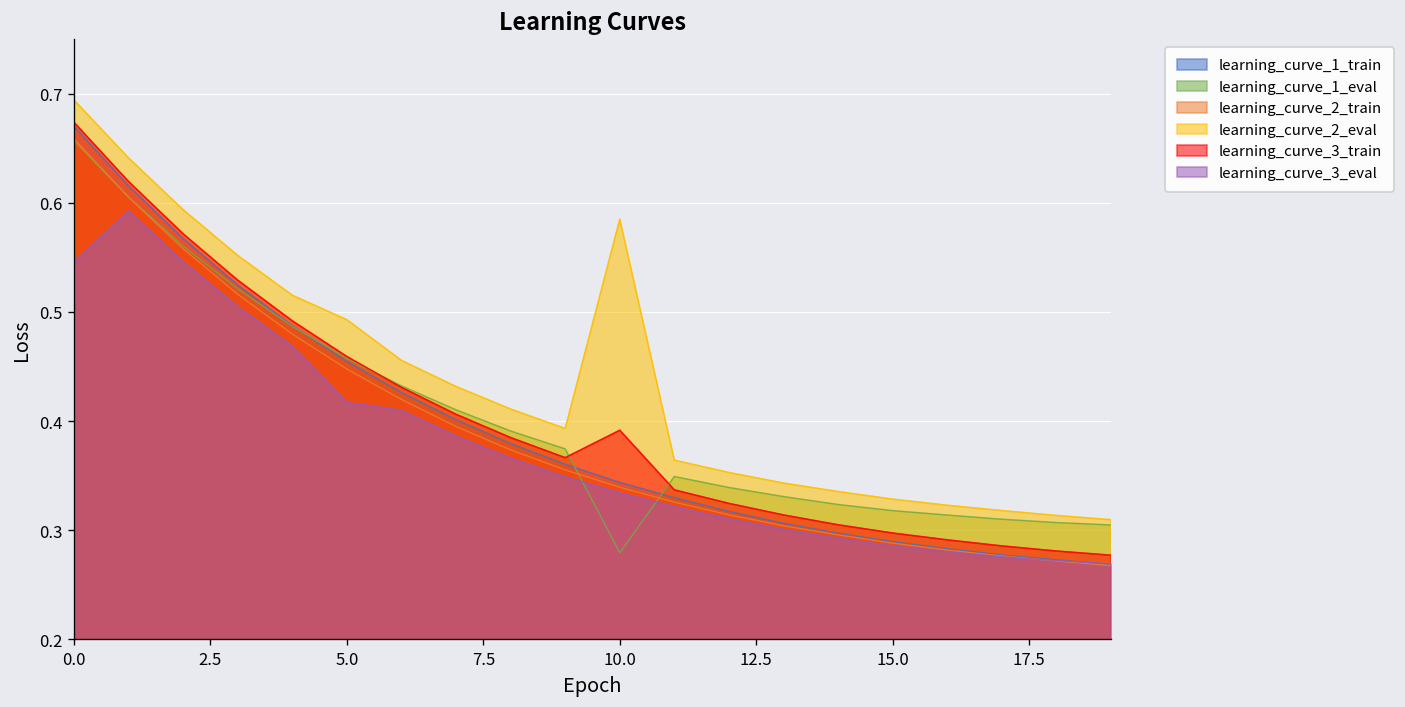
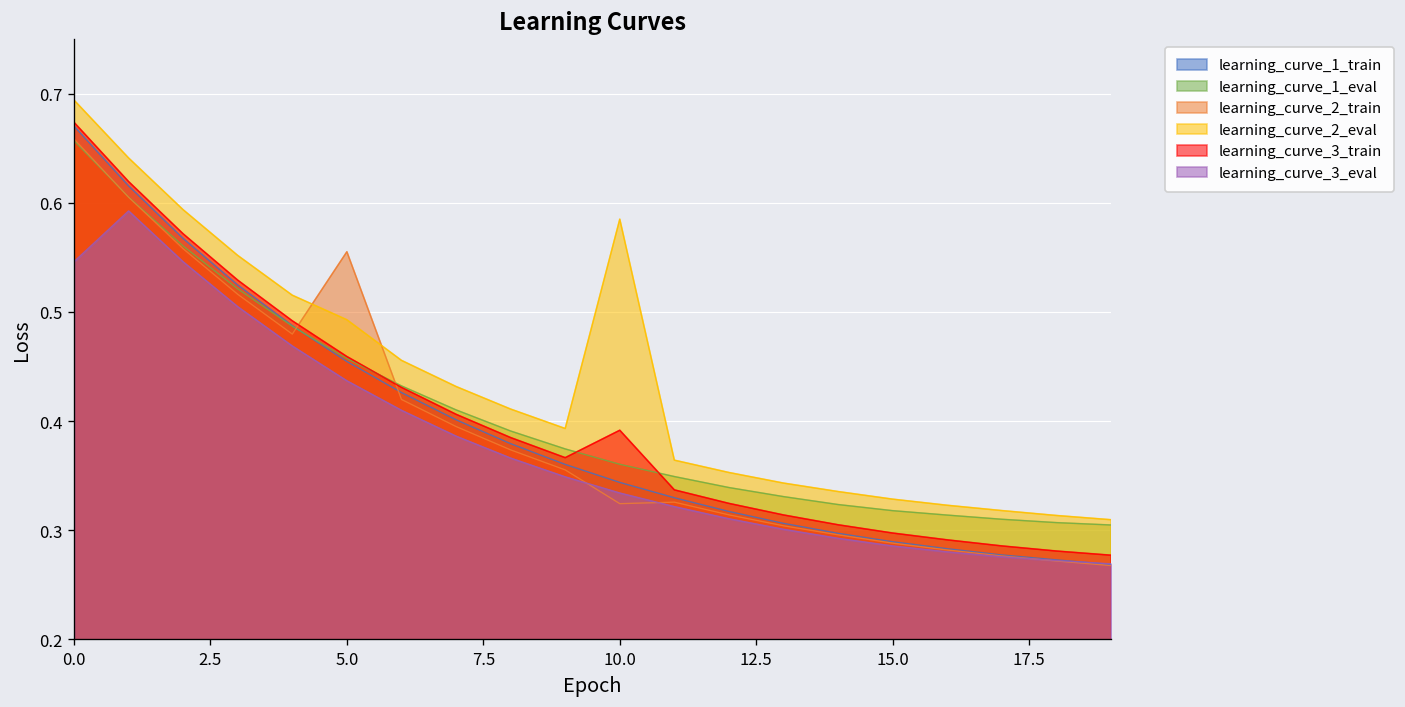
learning_curve_2_train, 5.0: 0.45 -> 0.56
learning_curve_3_eval, 5.0: 0.42 -> 0.44
learning_curve_1_eval, 10.0: 0.28 -> 0.36
learning_curve_2_train, 10.0: 0.34 -> 0.32
